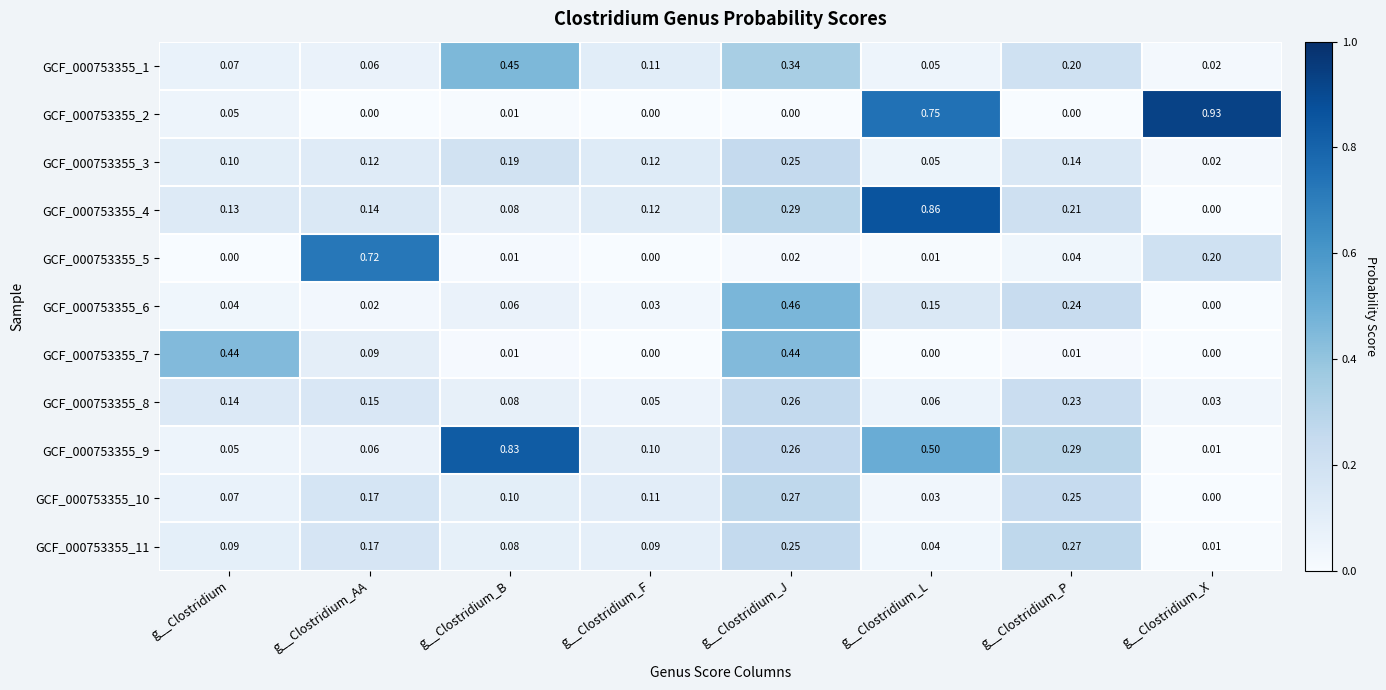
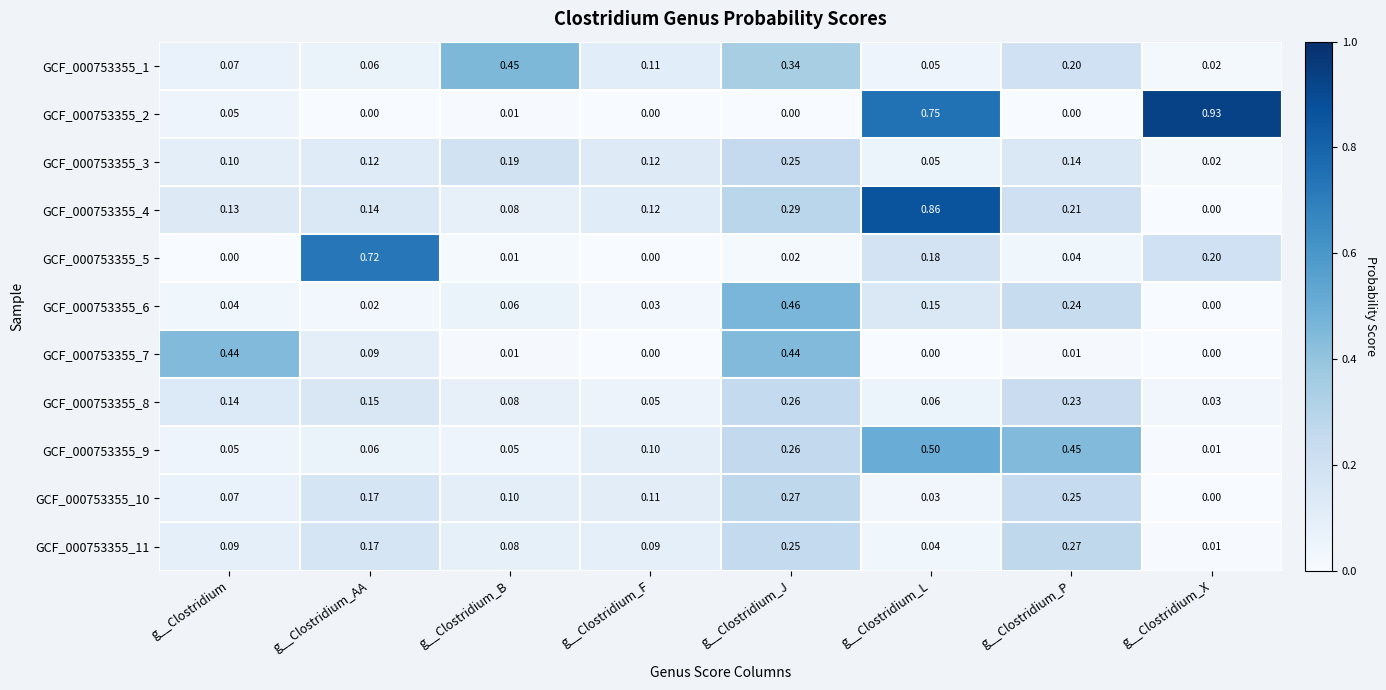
GCF_000753355_5, g__Clostridium_L: 0.01 -> 0.18
GCF_000753355_9, g__Clostridium_B: 0.83 -> 0.05
GCF_000753355_9, g__Clostridium_P: 0.29 -> 0.45
